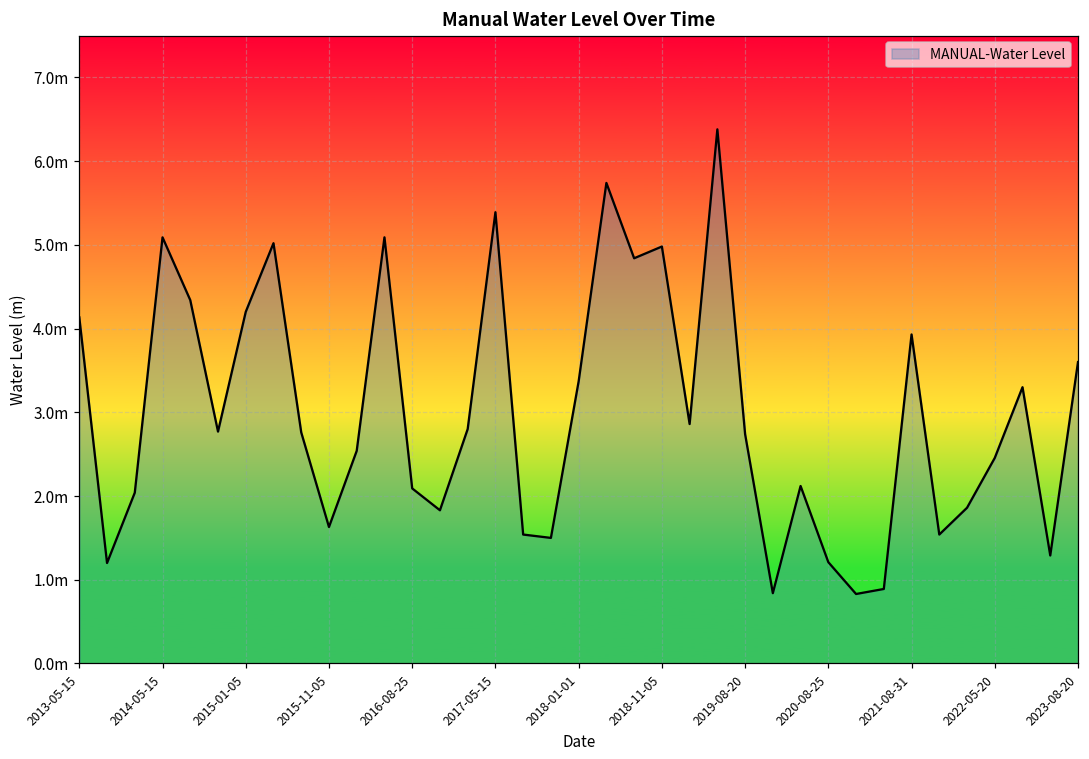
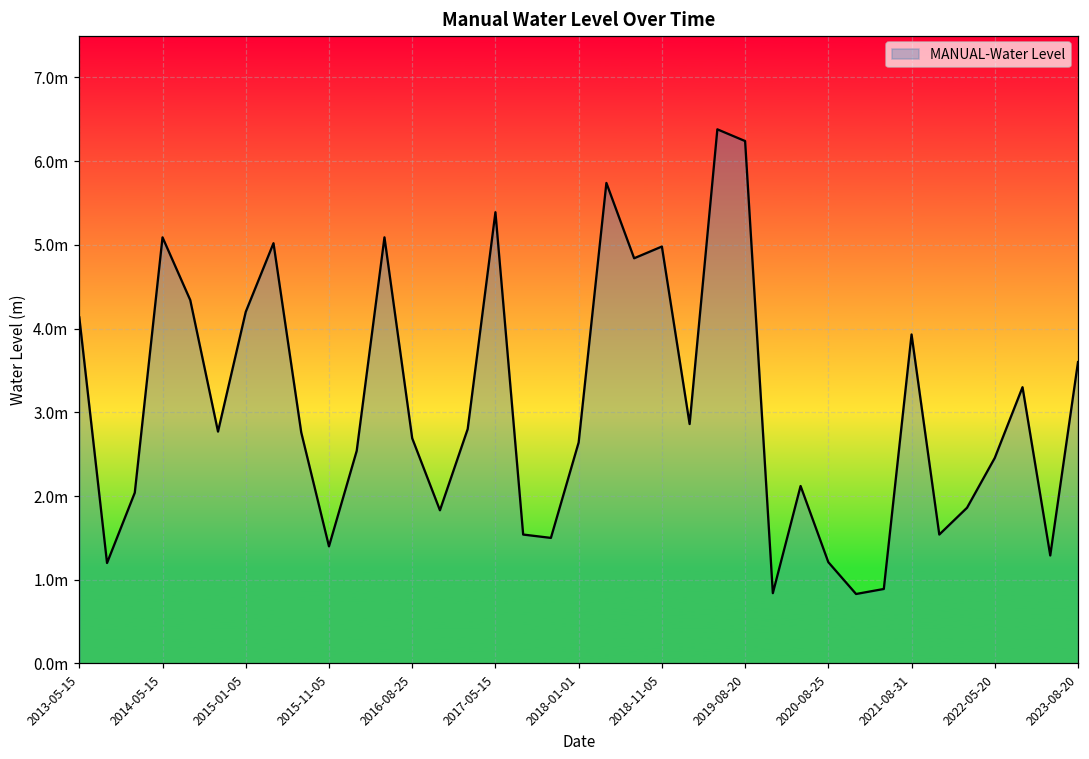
2015-11-05: 1.6m -> 1.4m
2016-08-25: 2.1m -> 2.7m
2018-01-01: 3.4m -> 2.6m
2019-08-20: 2.7m -> 6.2m
